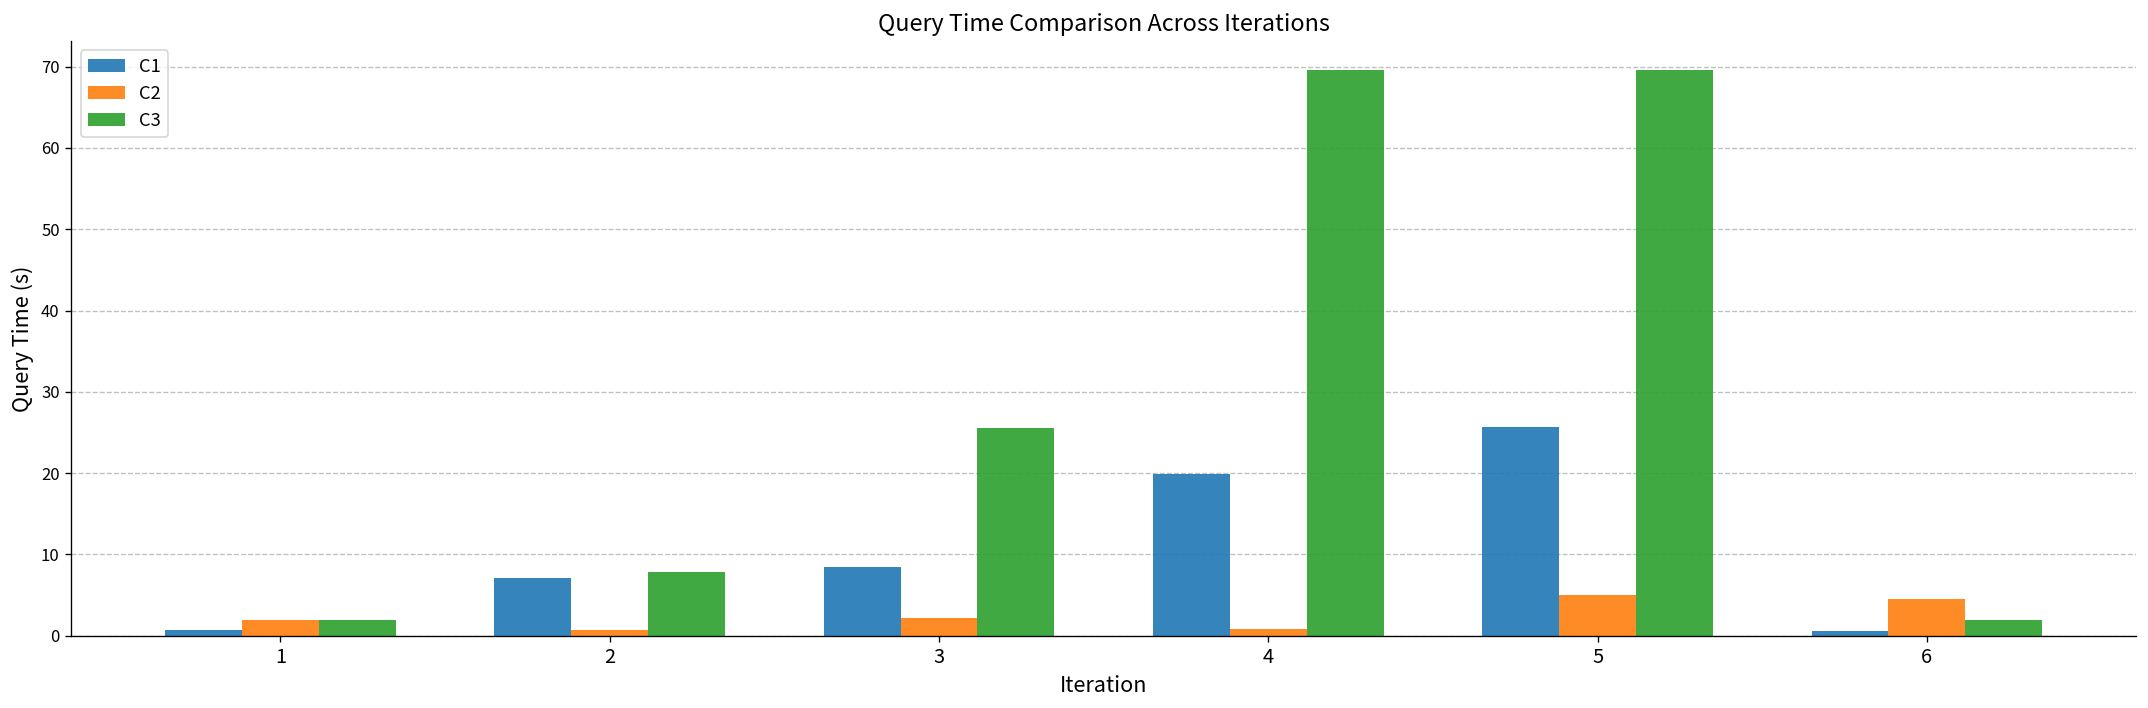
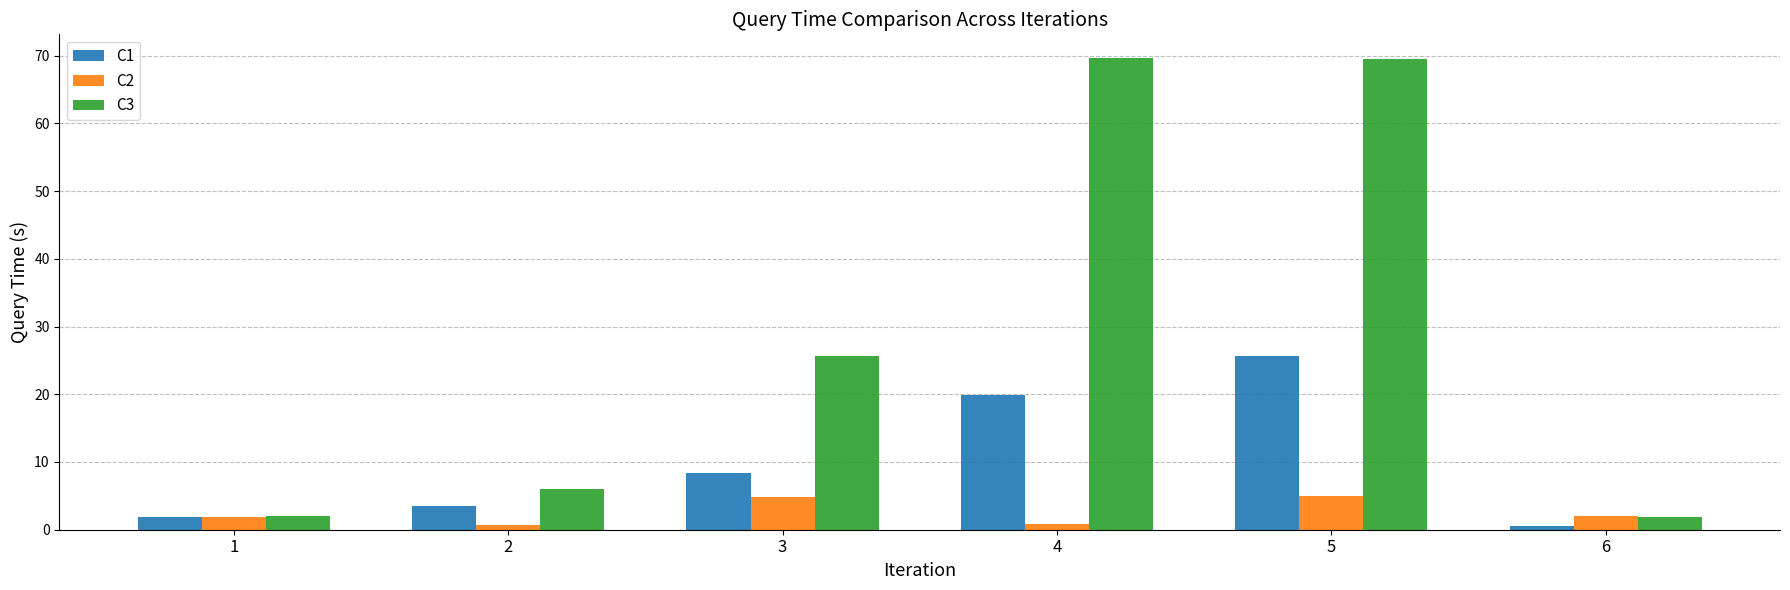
C1, 1: 1 -> 2
C1, 2: 7 -> 4
C3, 2: 8 -> 6
C2, 3: 2 -> 5
C2, 6: 5 -> 2
